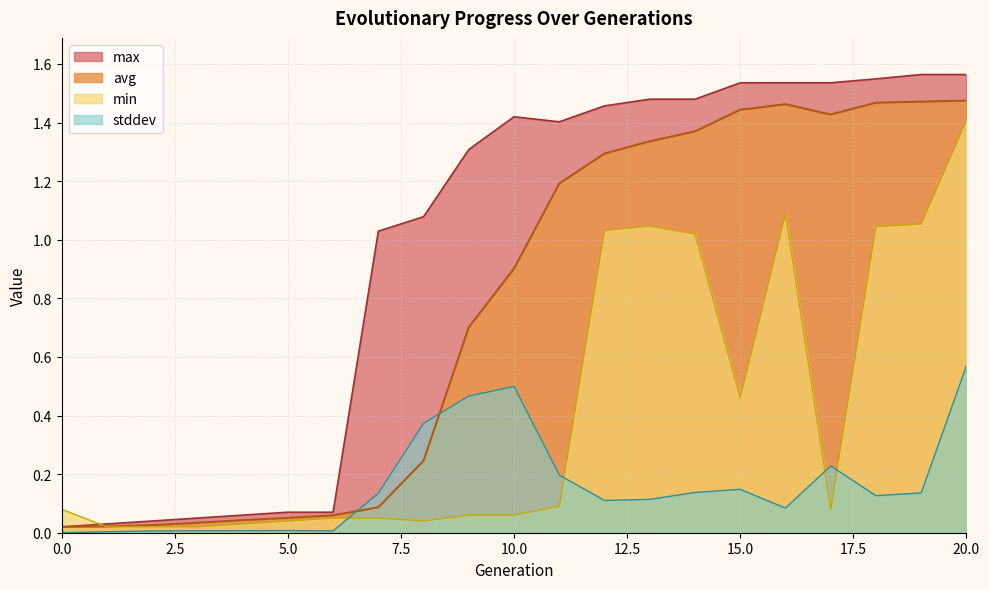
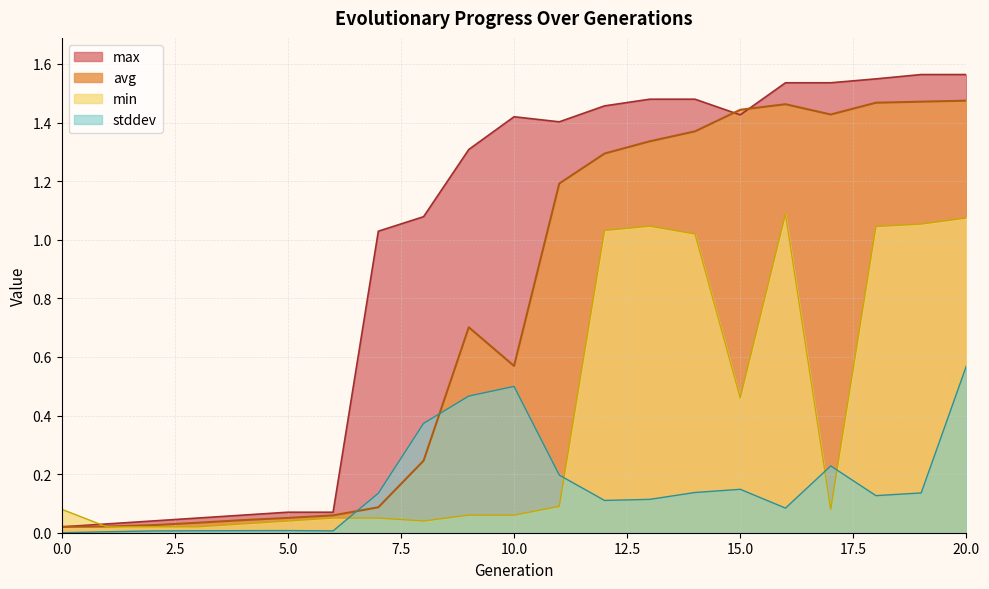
avg, 10.0: 0.90 -> 0.57
max, 15.0: 1.54 -> 1.43
min, 20.0: 1.41 -> 1.07
